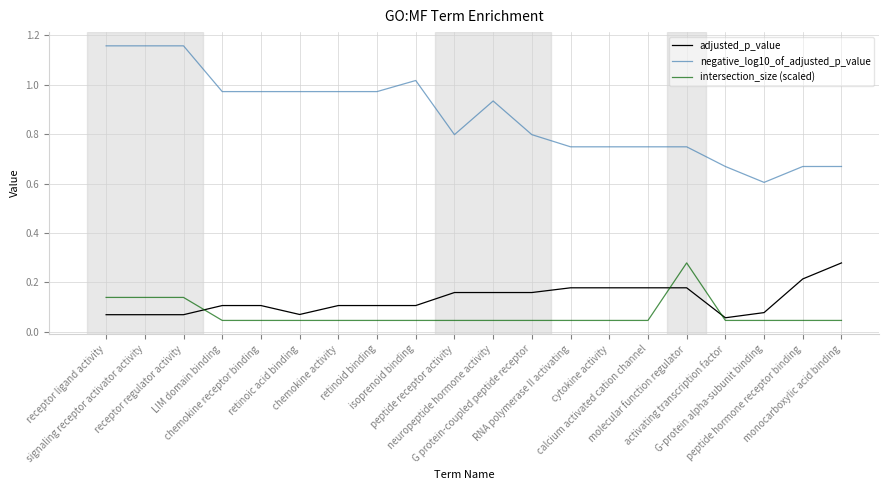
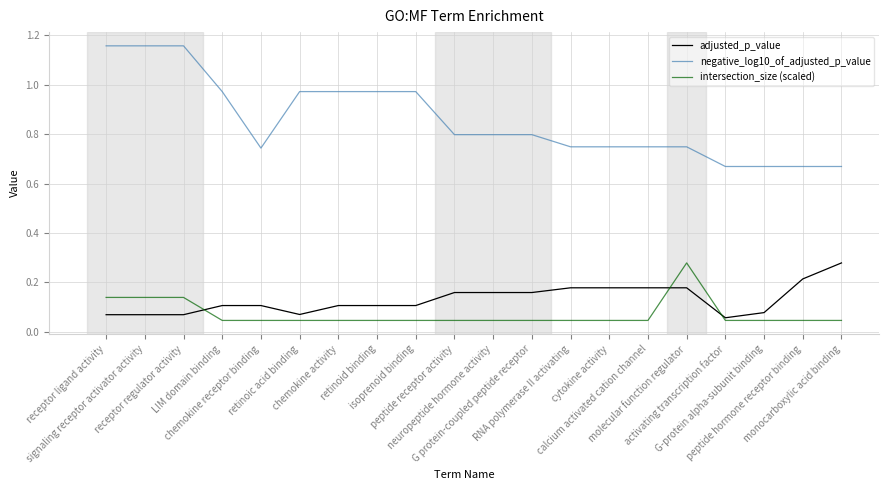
negative_log10_of_adjusted_p_value, chemokine receptor binding: 0.97 -> 0.74
negative_log10_of_adjusted_p_value, isoprenoid binding: 1.02 -> 0.97
negative_log10_of_adjusted_p_value, neuropeptide hormone activity: 0.93 -> 0.80
negative_log10_of_adjusted_p_value, G-protein alpha-subunit binding: 0.60 -> 0.67
